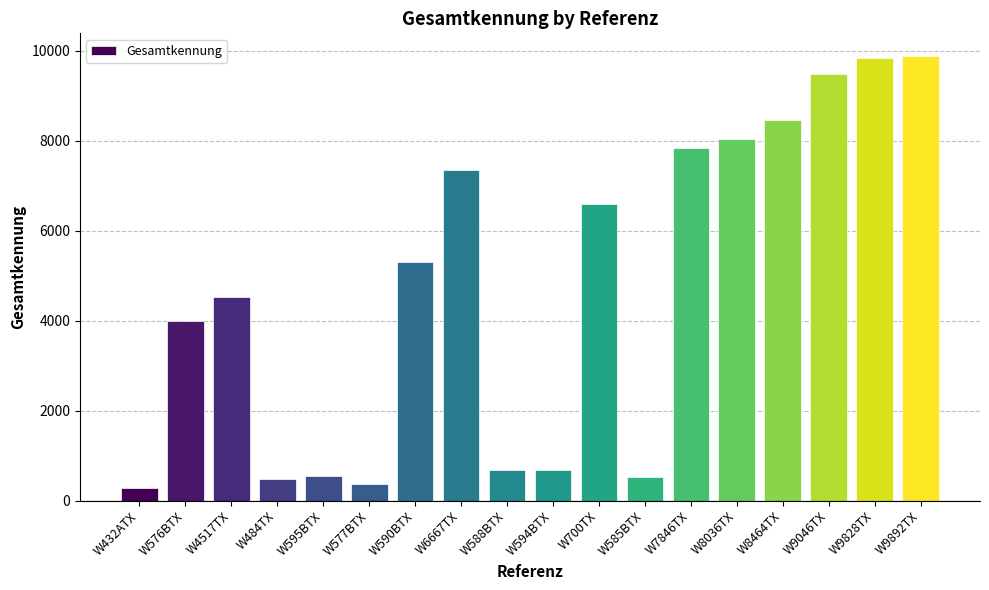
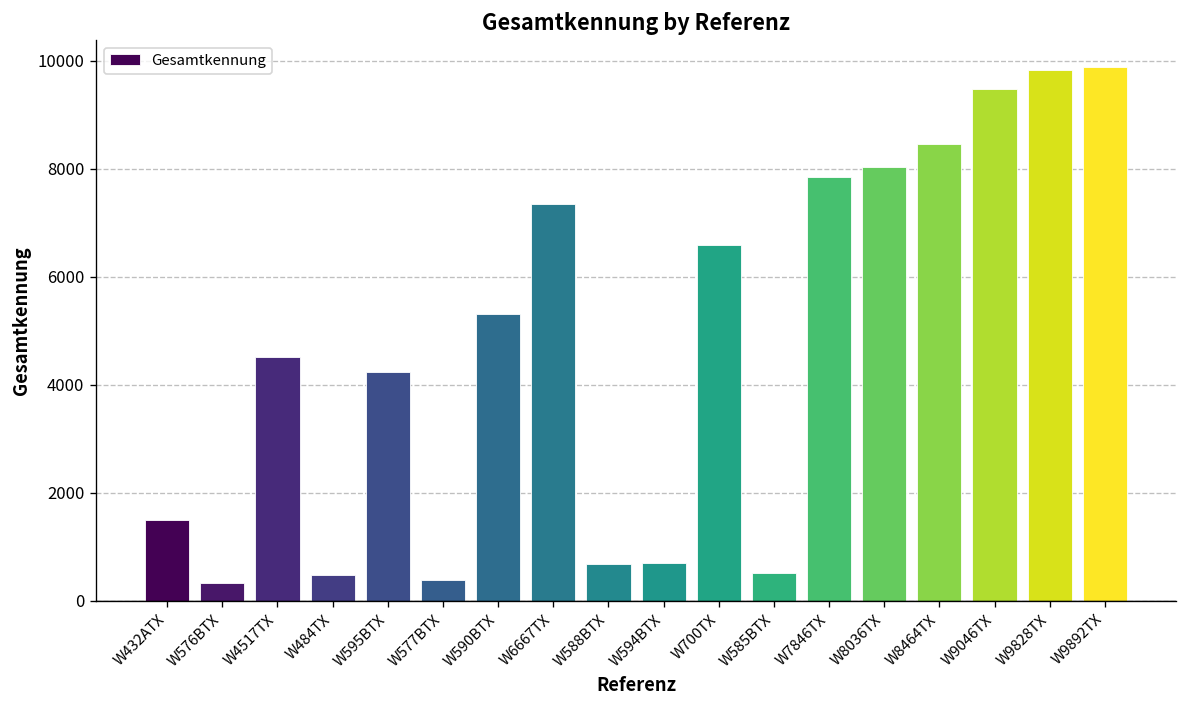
W432ATX: 300 -> 1500
W576BTX: 4000 -> 300
W595BTX: 600 -> 4200
